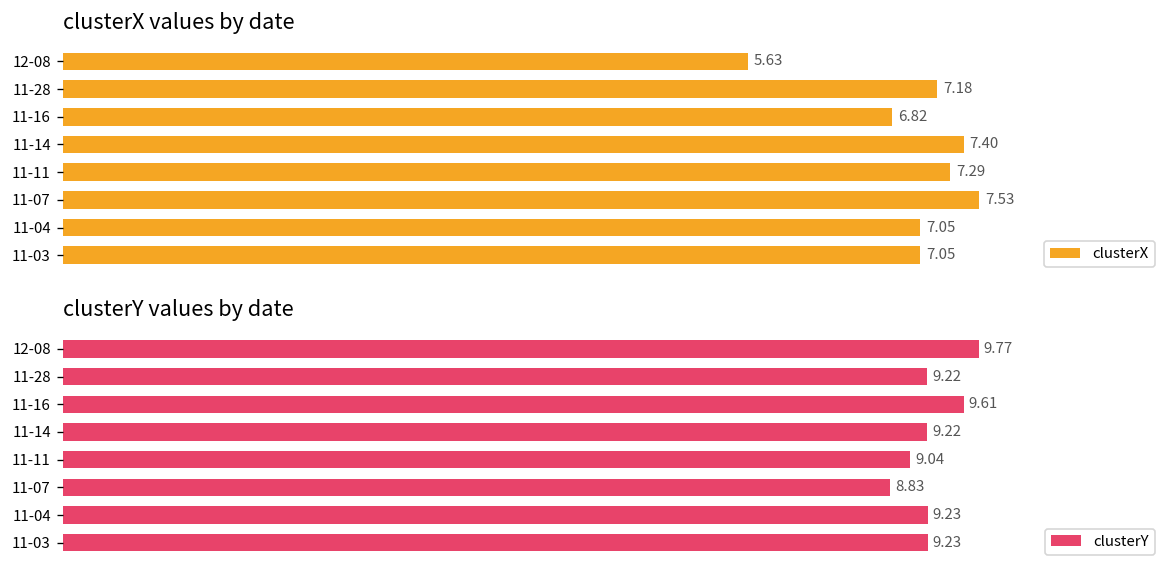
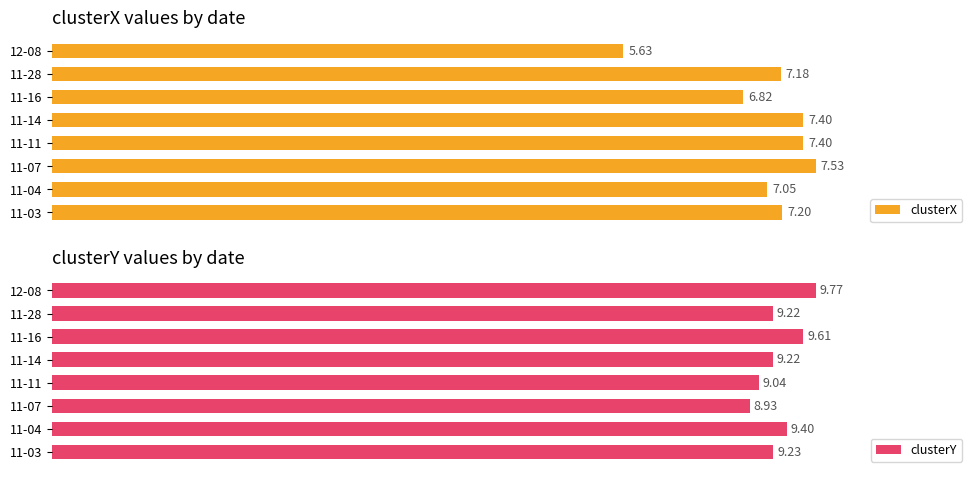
clusterX values by date, 11-11: 7.29 -> 7.40
clusterX values by date, 11-03: 7.05 -> 7.20
clusterY values by date, 11-07: 8.83 -> 8.93
clusterY values by date, 11-04: 9.23 -> 9.40
